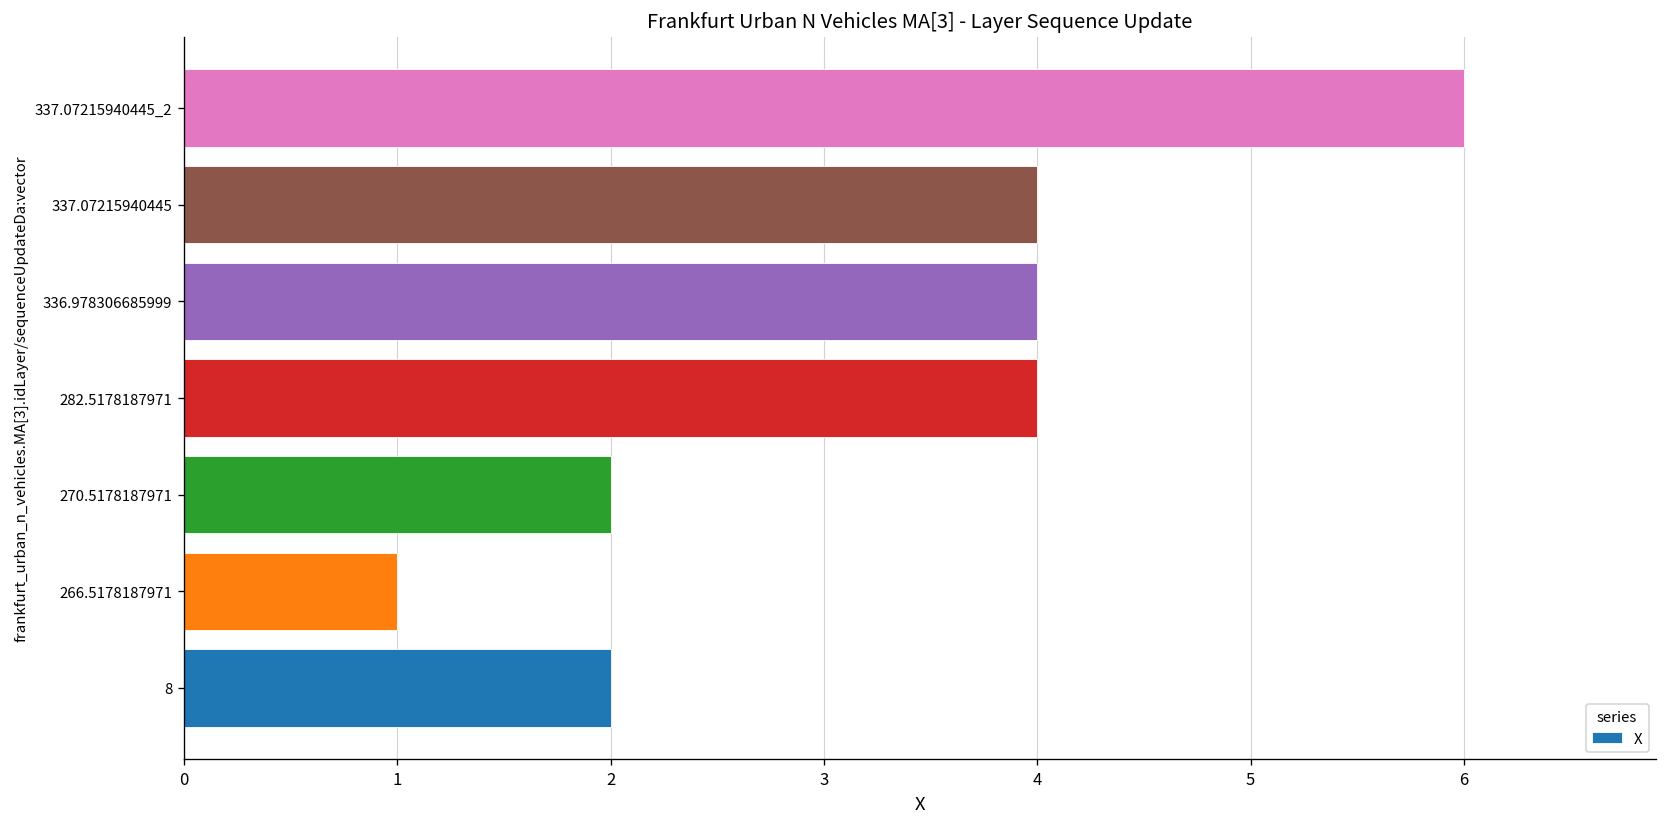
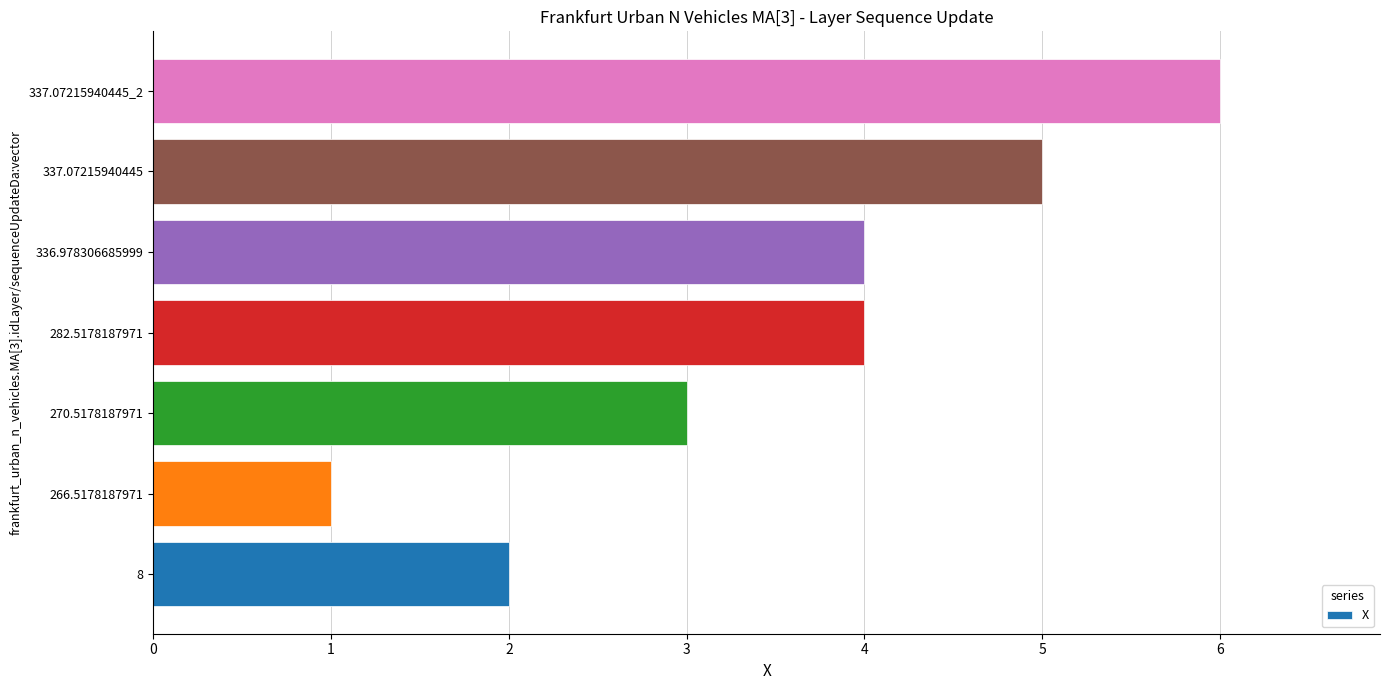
337.07215940445: 4 -> 5
270.5178187971: 2 -> 3
